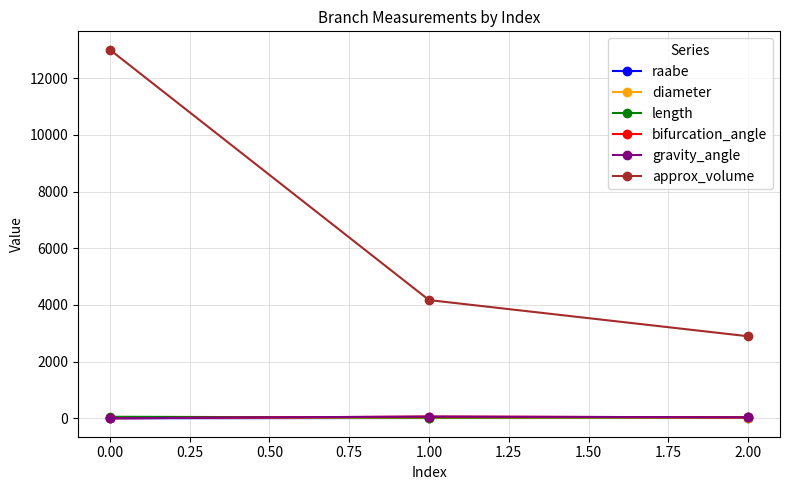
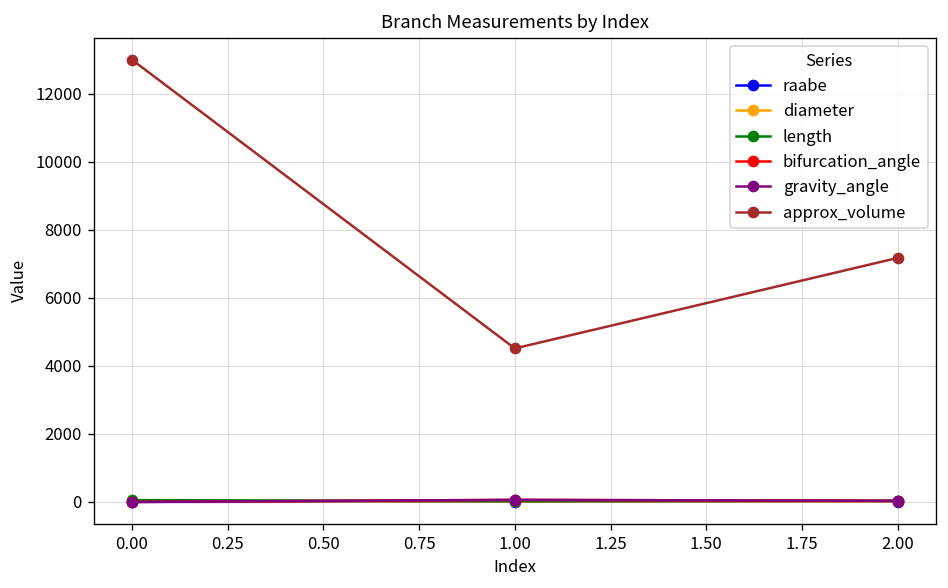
approx_volume, 1.00: 4200 -> 4500
approx_volume, 2.00: 2900 -> 7200
